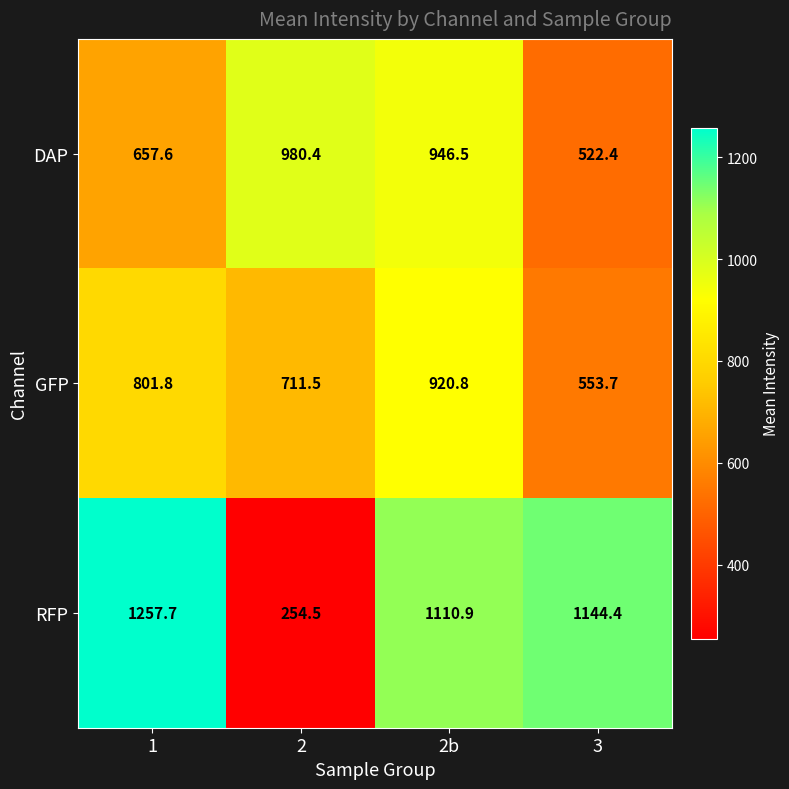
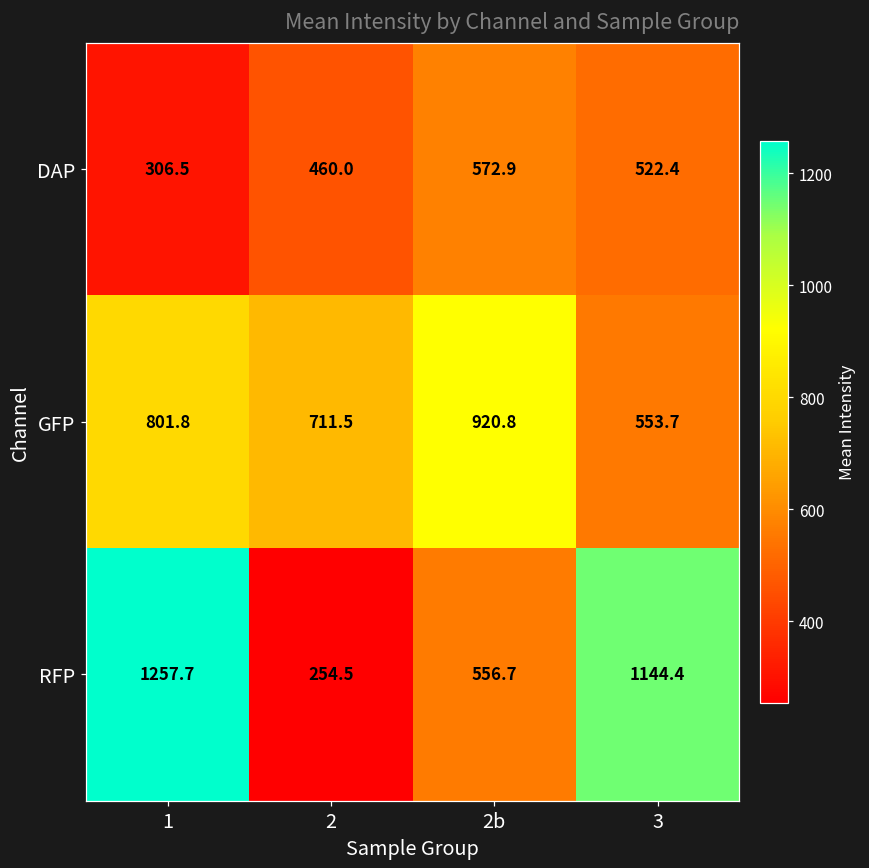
DAP, 1: 657.6 -> 306.5
DAP, 2: 980.4 -> 460.0
DAP, 2b: 946.5 -> 572.9
RFP, 2b: 1110.9 -> 556.7
